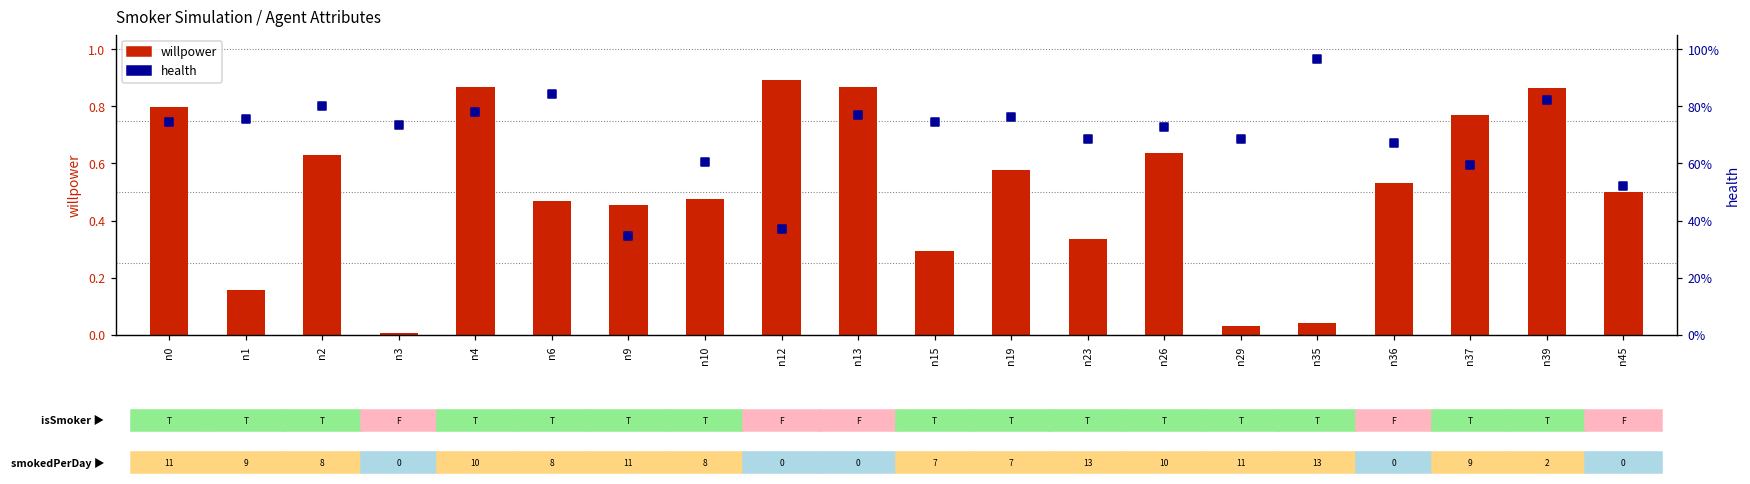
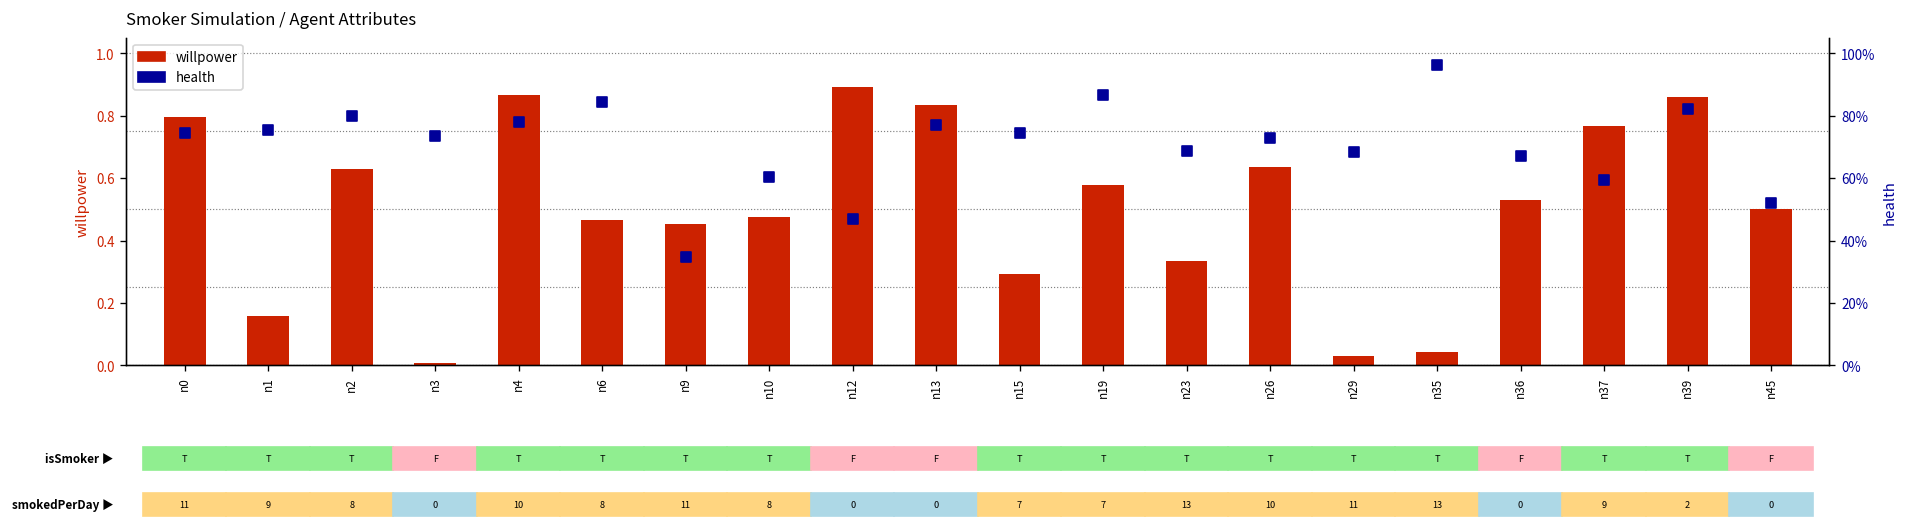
willpower, n13: 0.87 -> 0.83
health, n12: 37% -> 47%
health, n19: 76% -> 87%
